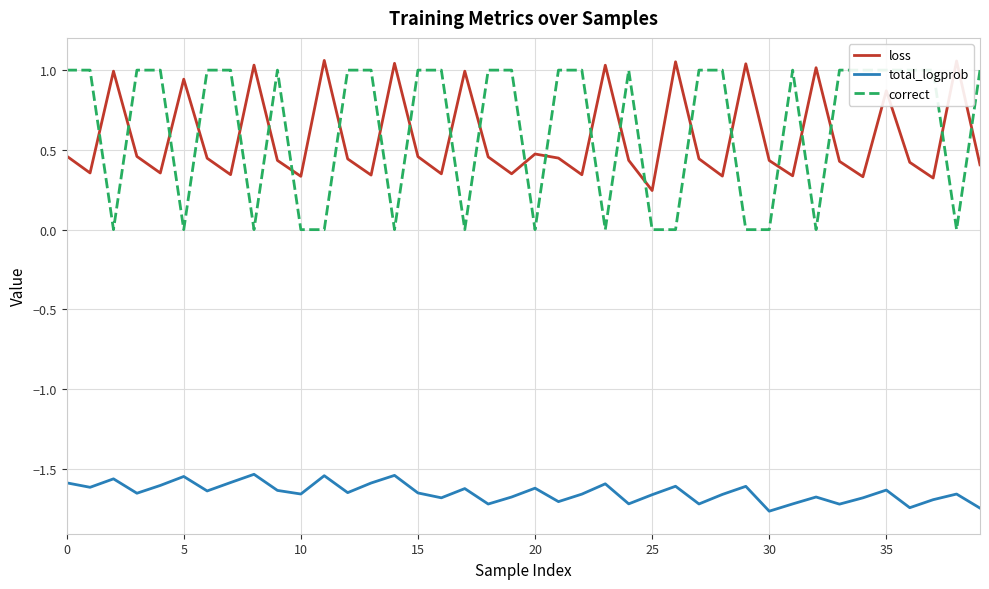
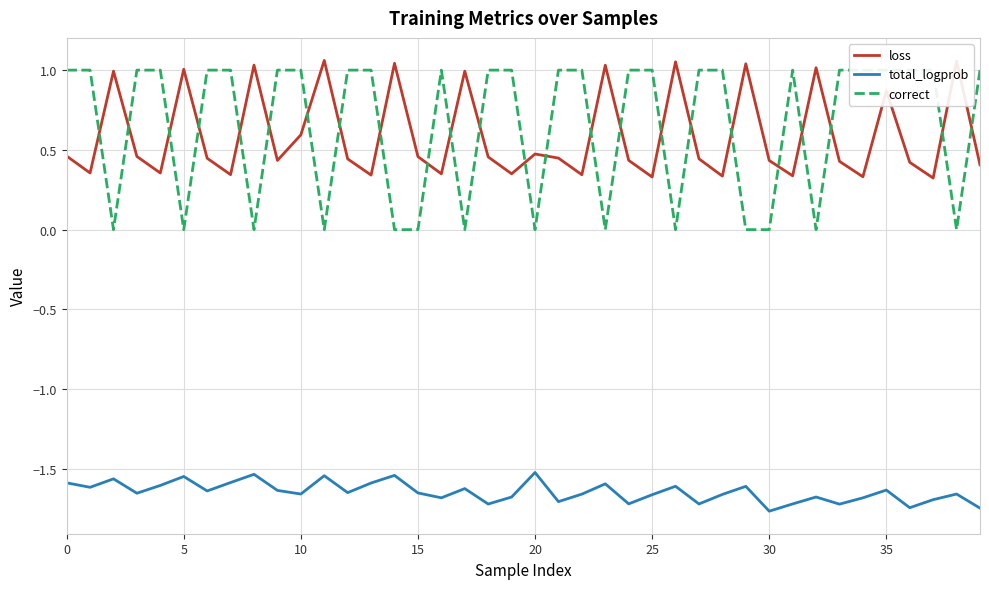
loss, 5: 0.94 -> 1.01
loss, 10: 0.33 -> 0.59
correct, 10: 0 -> 1
correct, 15: 1 -> 0
total_logprob, 20: -1.62 -> -1.52
loss, 25: 0.25 -> 0.33
correct, 25: 0 -> 1
